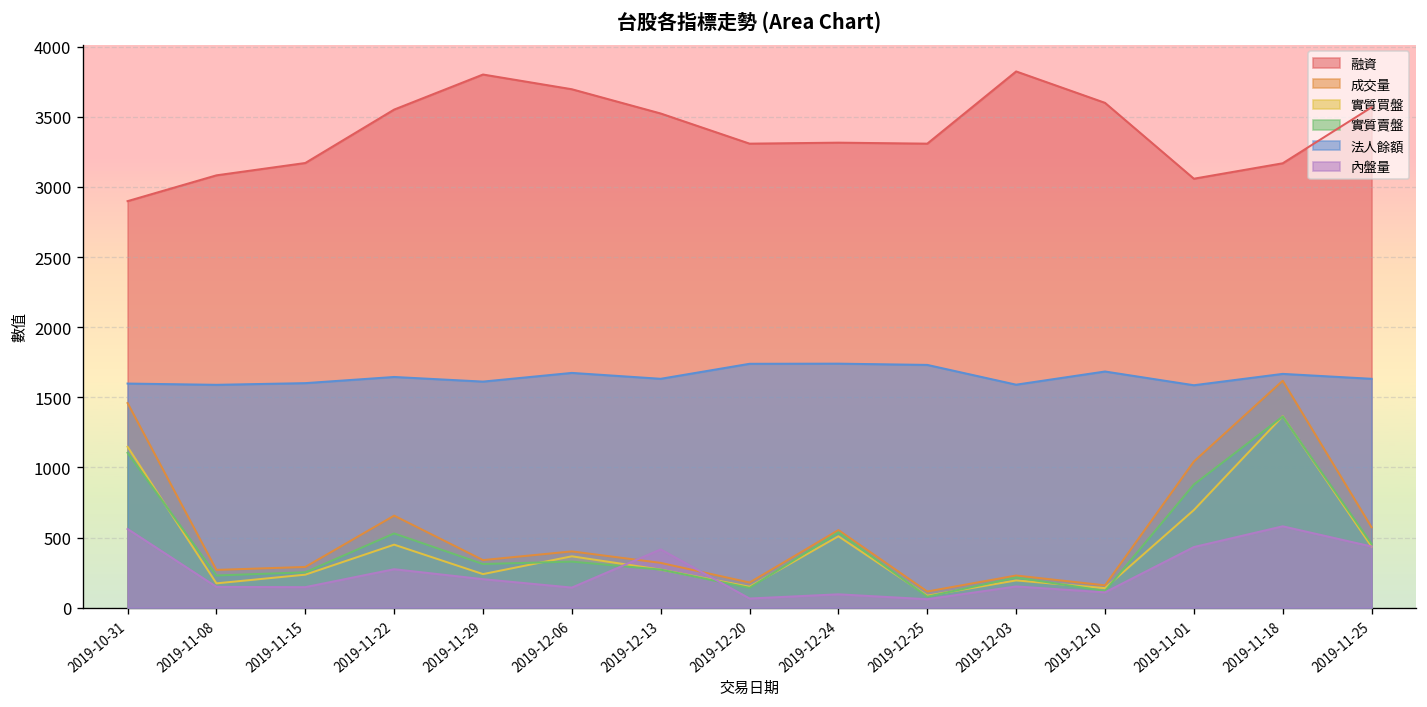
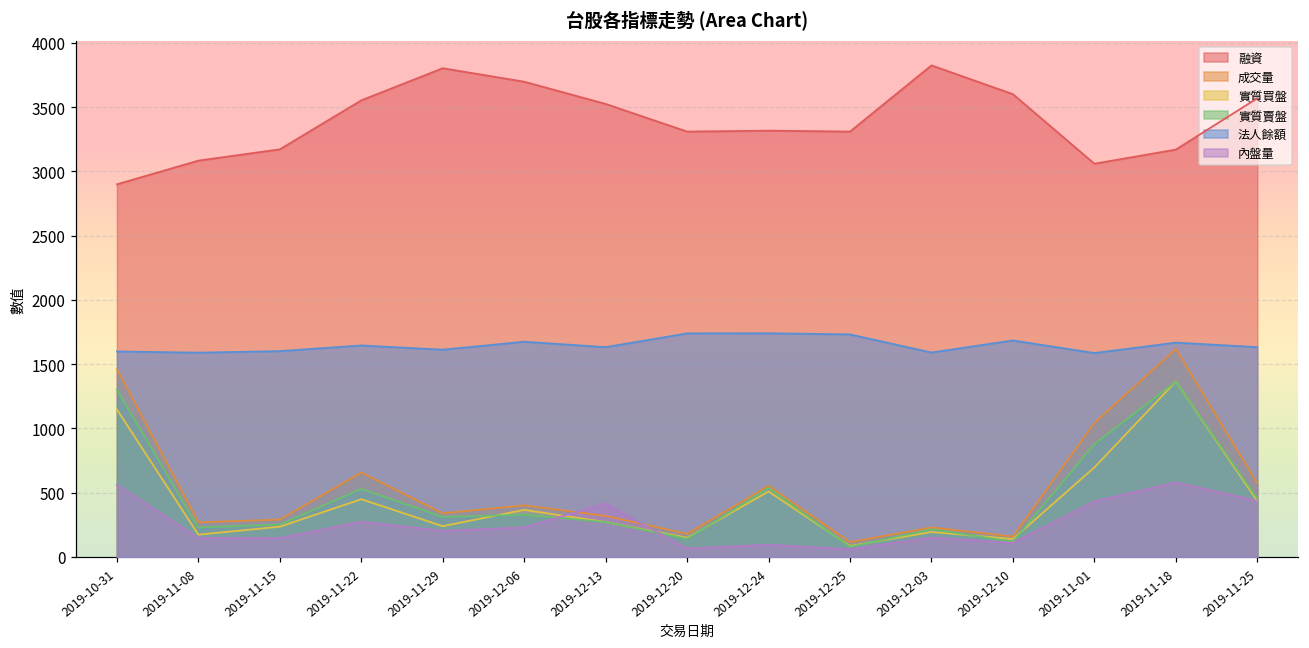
實質賣盤, 2019-10-31: 1100 -> 1300
內盤量, 2019-12-06: 140 -> 230
